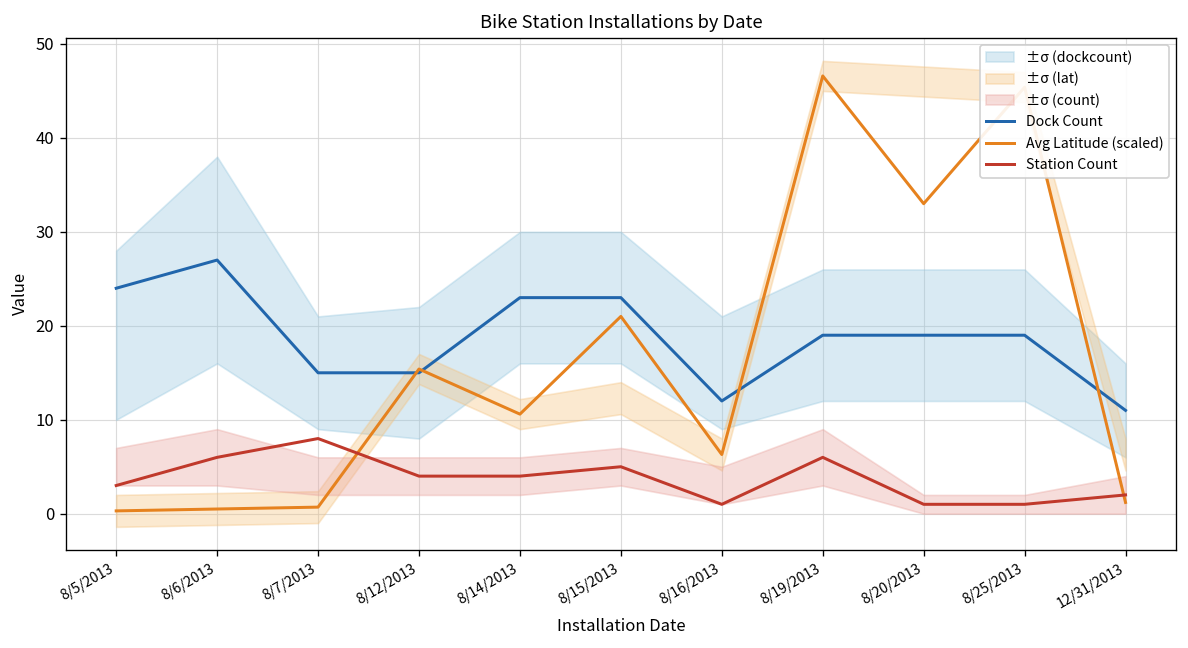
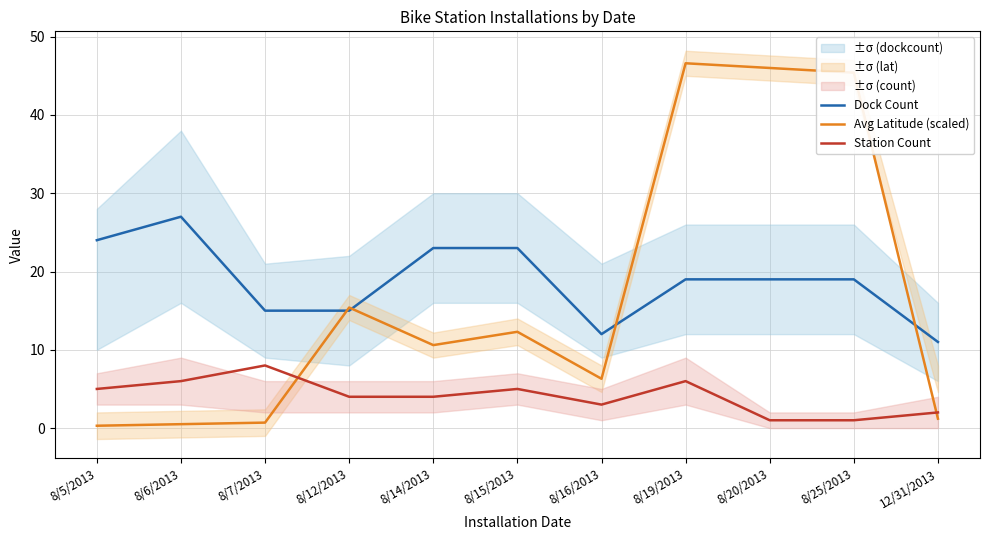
Station Count, 8/5/2013: 3 -> 5
Avg Latitude (scaled), 8/15/2013: 21 -> 12
Station Count, 8/16/2013: 1 -> 3
Avg Latitude (scaled), 8/20/2013: 33 -> 46
